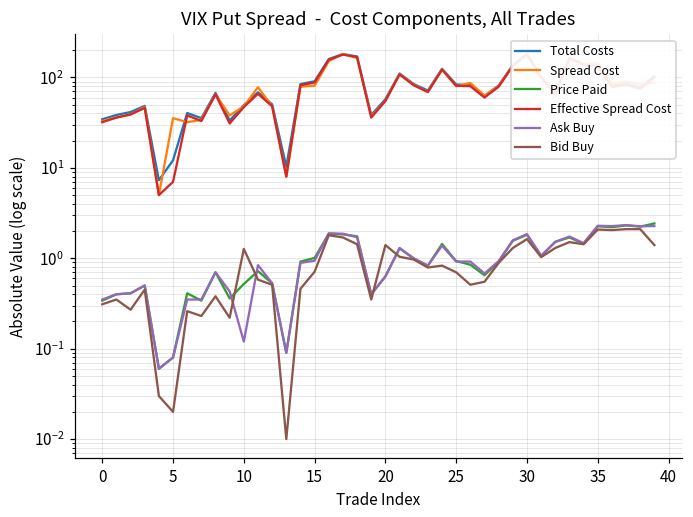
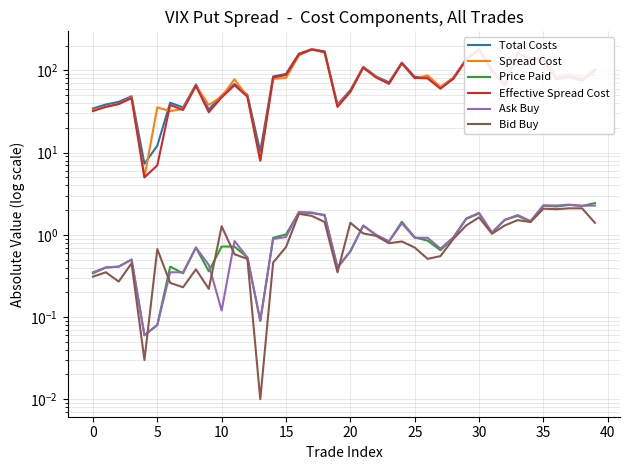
Bid Buy, 5: 0.02 -> 0.7
Price Paid, 10: 0.5 -> 0.7
